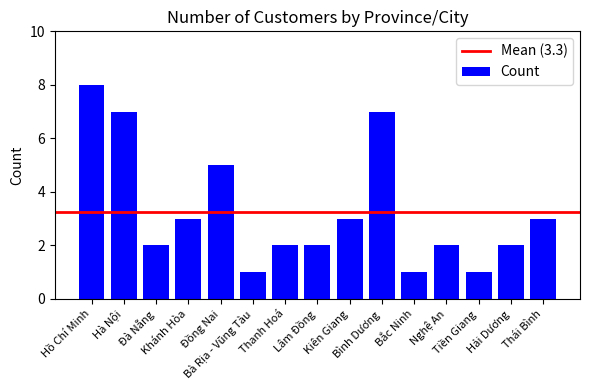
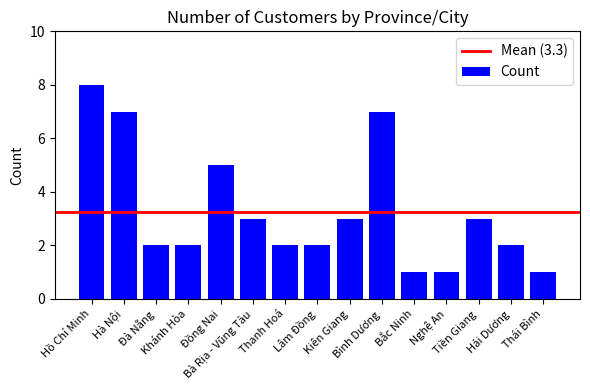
Khánh Hòa: 3 -> 2
Bà Rịa - Vũng Tàu: 1 -> 3
Nghệ An: 2 -> 1
Tiền Giang: 1 -> 3
Thái Bình: 3 -> 1
